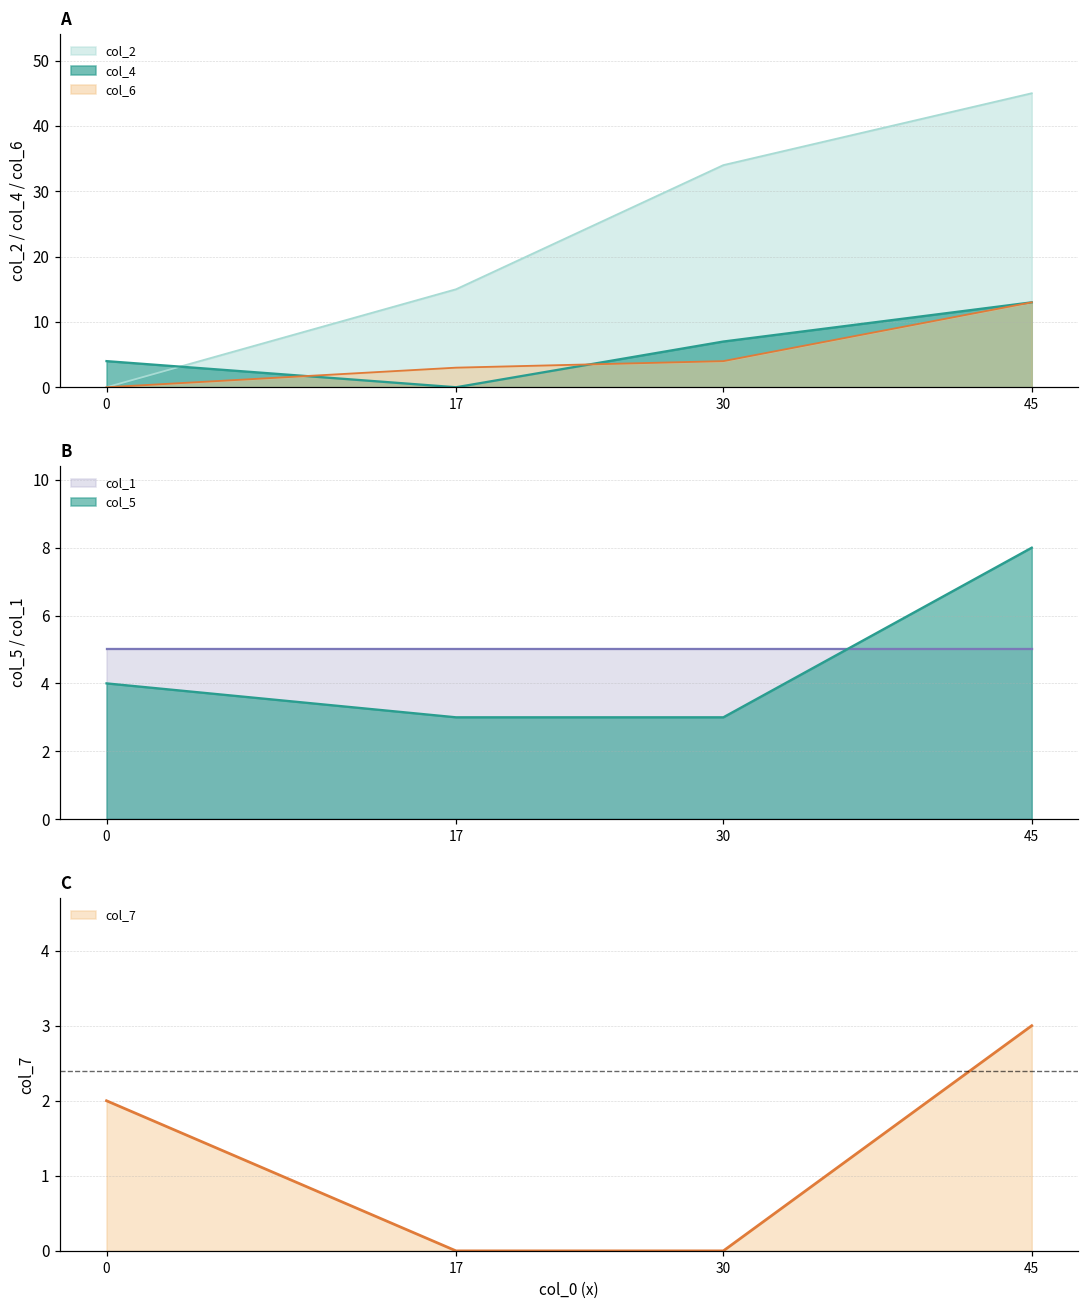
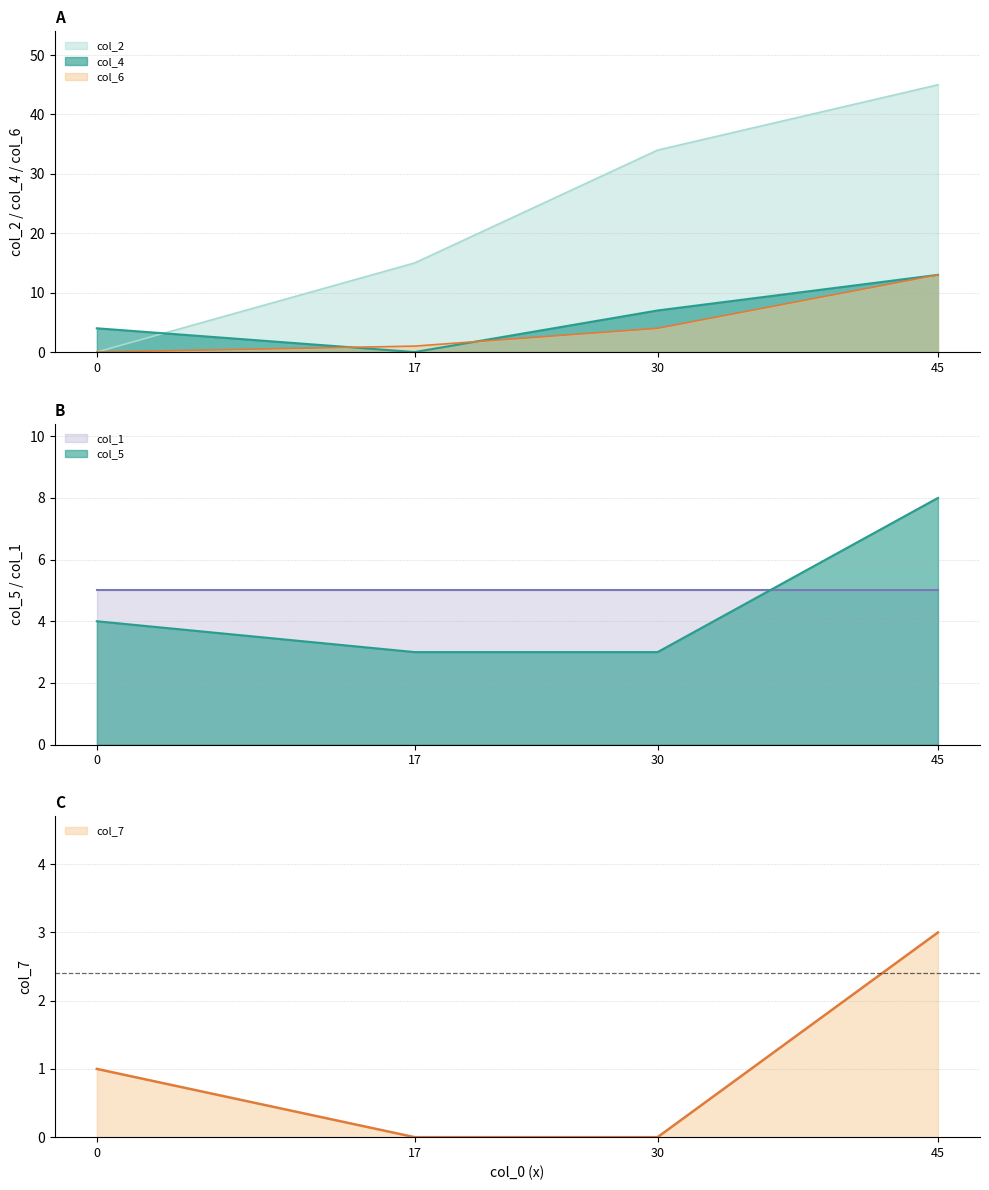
A, col_6, 17: 3 -> 1
C, 0: 2 -> 1
